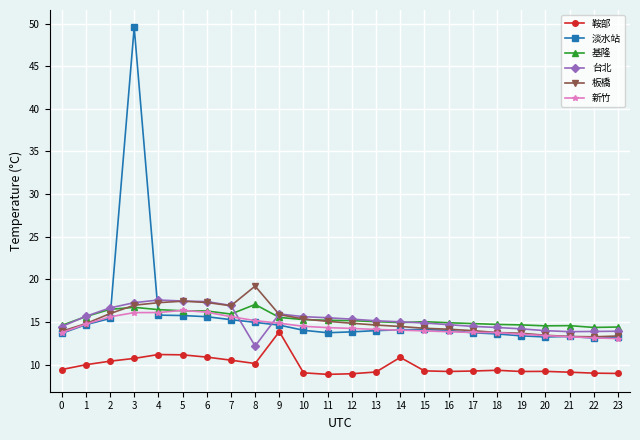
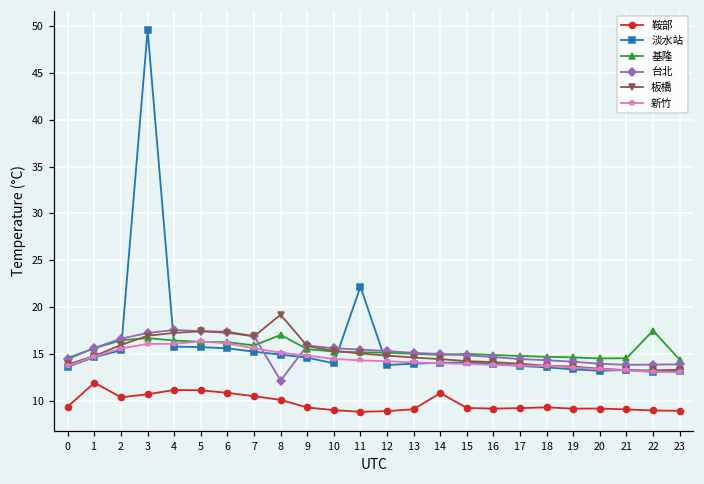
鞍部, 1: 10 -> 12
鞍部, 9: 14 -> 9
淡水站, 11: 14 -> 22
基隆, 22: 14 -> 18
